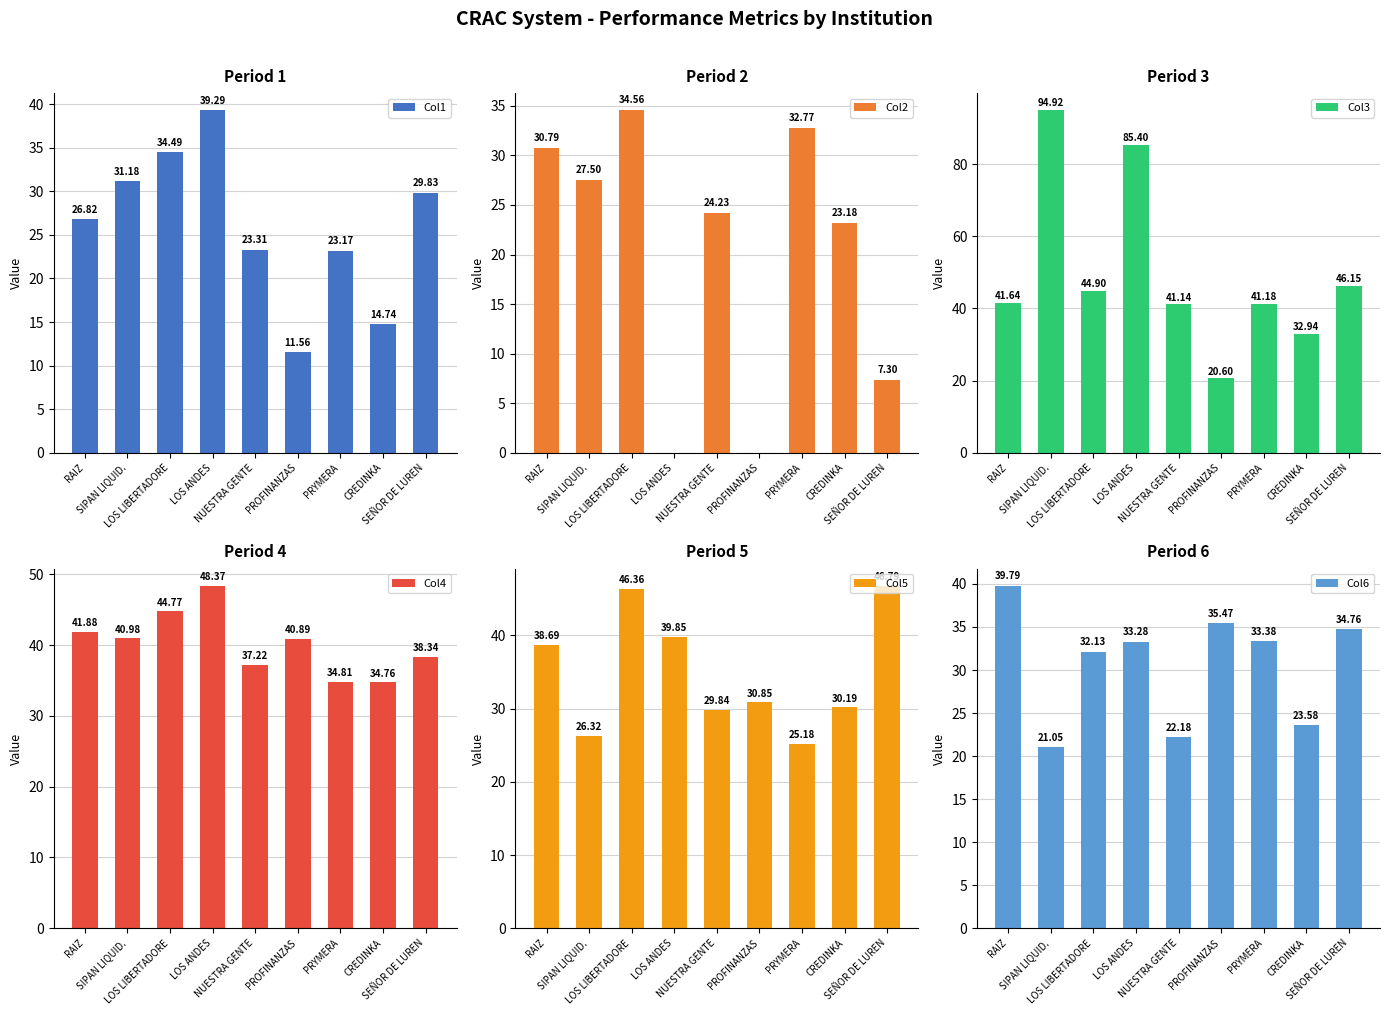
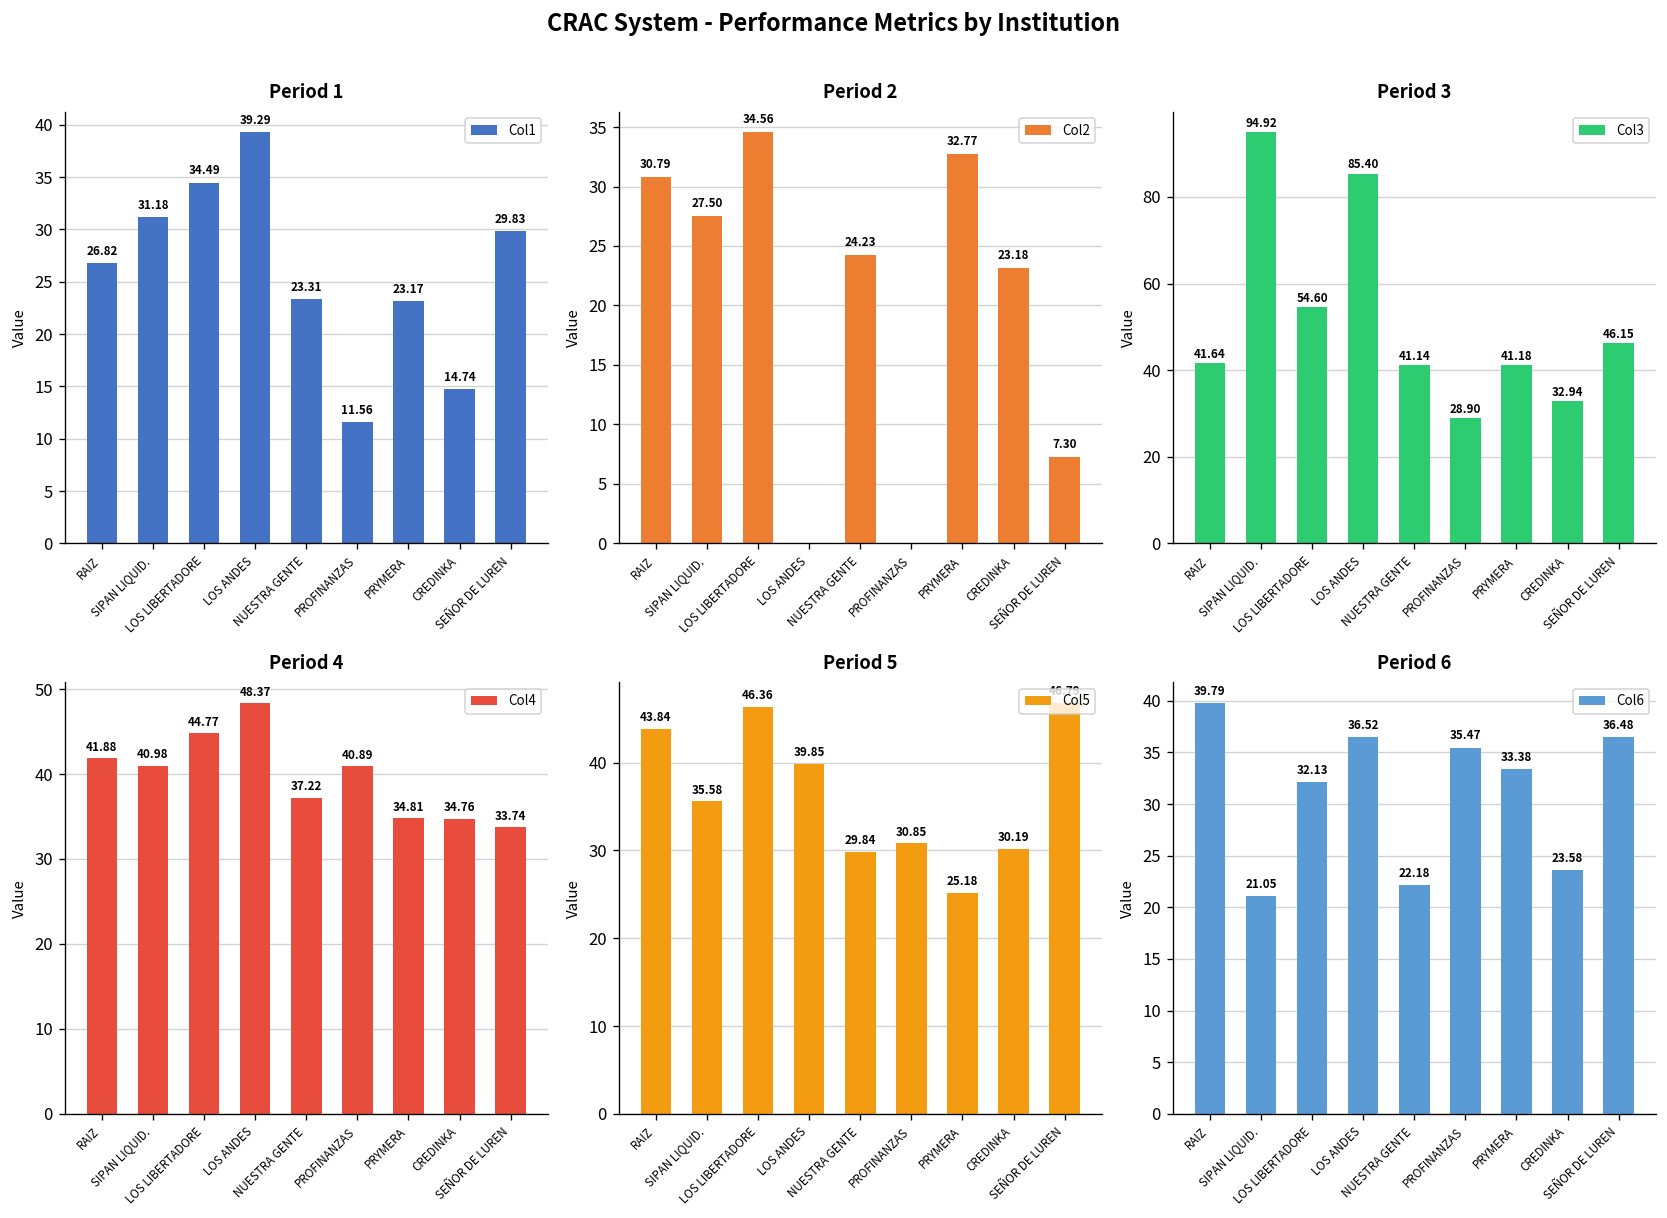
Period 3, LOS LIBERTADORE: 44.90 -> 54.60
Period 3, PROFINANZAS: 20.60 -> 28.90
Period 4, SEÑOR DE LUREN: 38.34 -> 33.74
Period 5, RAIZ: 38.69 -> 43.84
Period 5, SIPAN LIQUID.: 26.32 -> 35.58
Period 6, LOS ANDES: 33.28 -> 36.52
Period 6, SEÑOR DE LUREN: 34.76 -> 36.48
